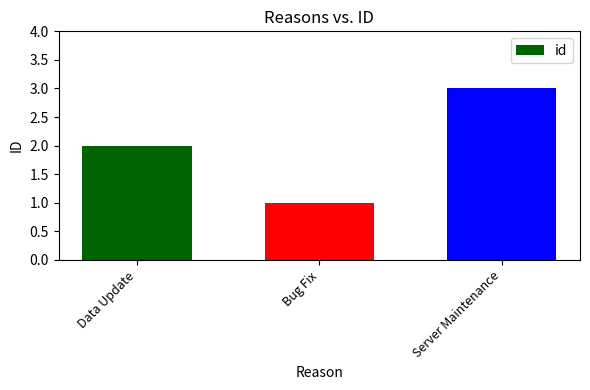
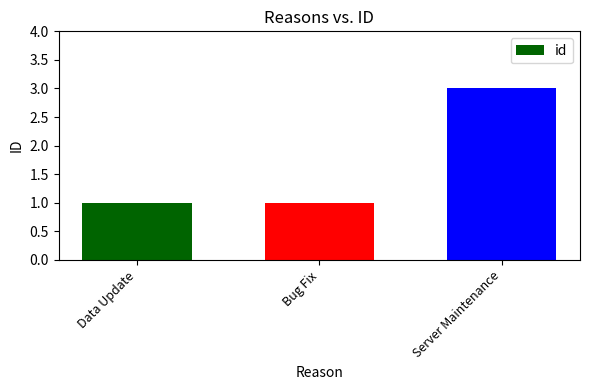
Data Update: 2 -> 1
